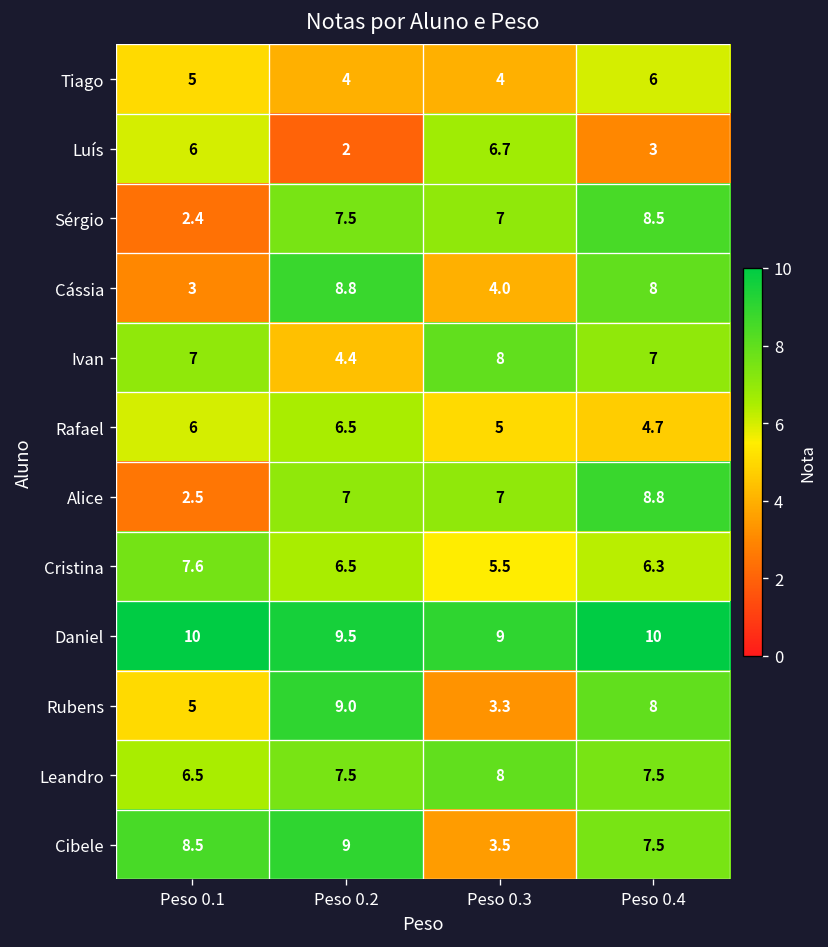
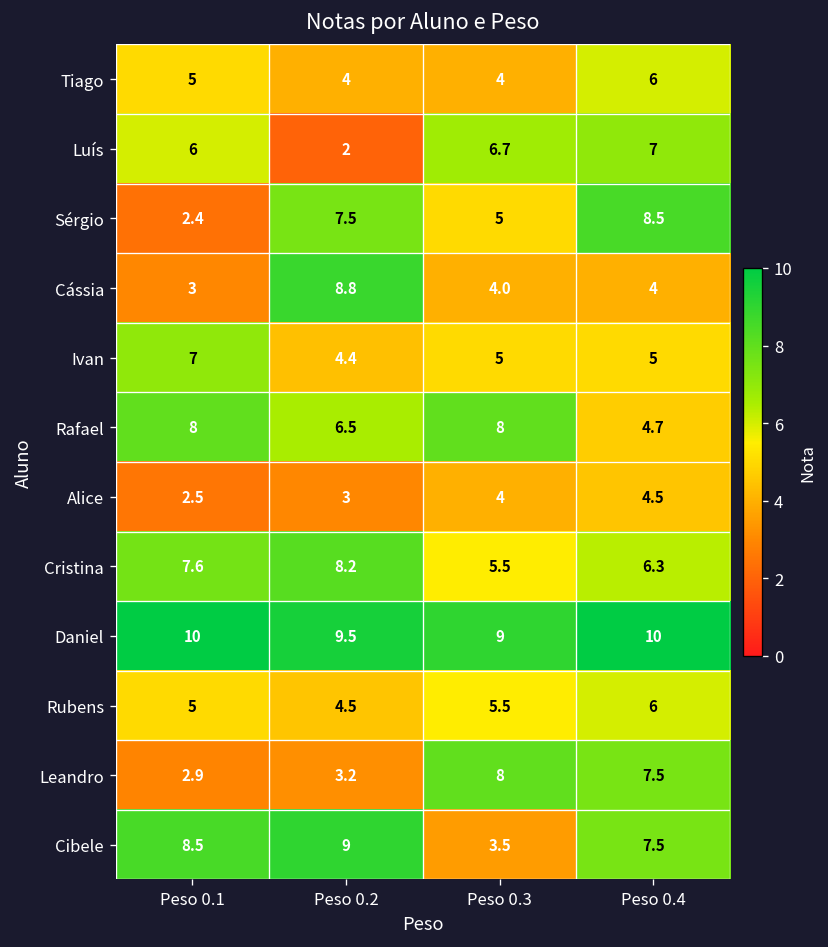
Luís, Peso 0.4: 3 -> 7
Sérgio, Peso 0.3: 7 -> 5
Cássia, Peso 0.4: 8 -> 4
Ivan, Peso 0.3: 8 -> 5
Ivan, Peso 0.4: 7 -> 5
Rafael, Peso 0.1: 6 -> 8
Rafael, Peso 0.3: 5 -> 8
Alice, Peso 0.2: 7 -> 3
Alice, Peso 0.3: 7 -> 4
Alice, Peso 0.4: 8.8 -> 4.5
Cristina, Peso 0.2: 6.5 -> 8.2
Rubens, Peso 0.2: 9.0 -> 4.5
Rubens, Peso 0.3: 3.3 -> 5.5
Rubens, Peso 0.4: 8 -> 6
Leandro, Peso 0.1: 6.5 -> 2.9
Leandro, Peso 0.2: 7.5 -> 3.2
